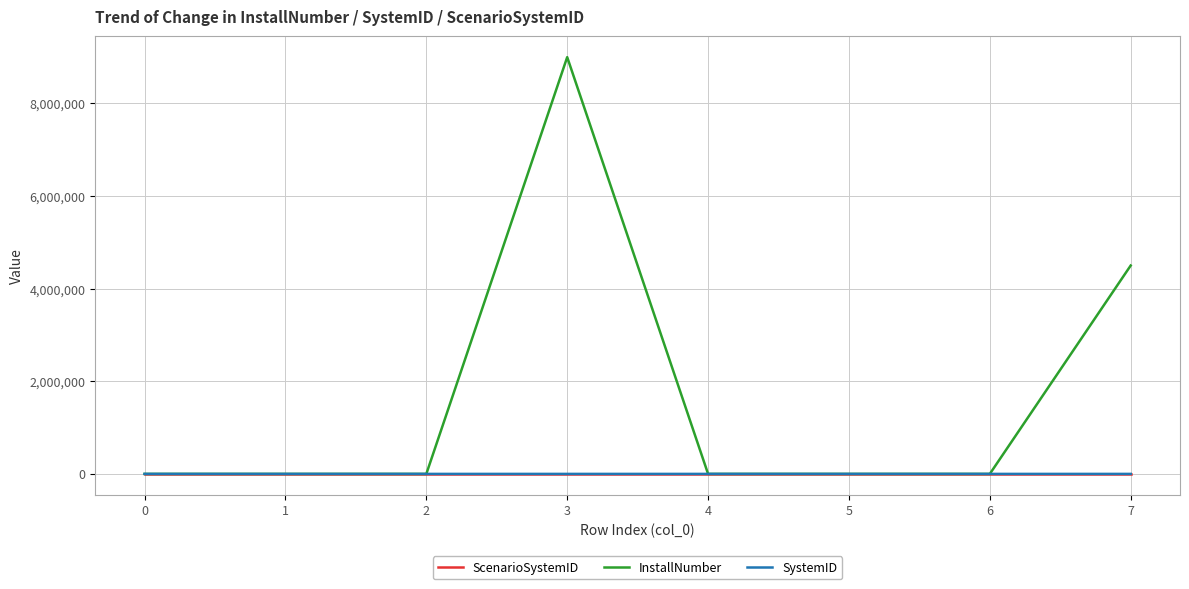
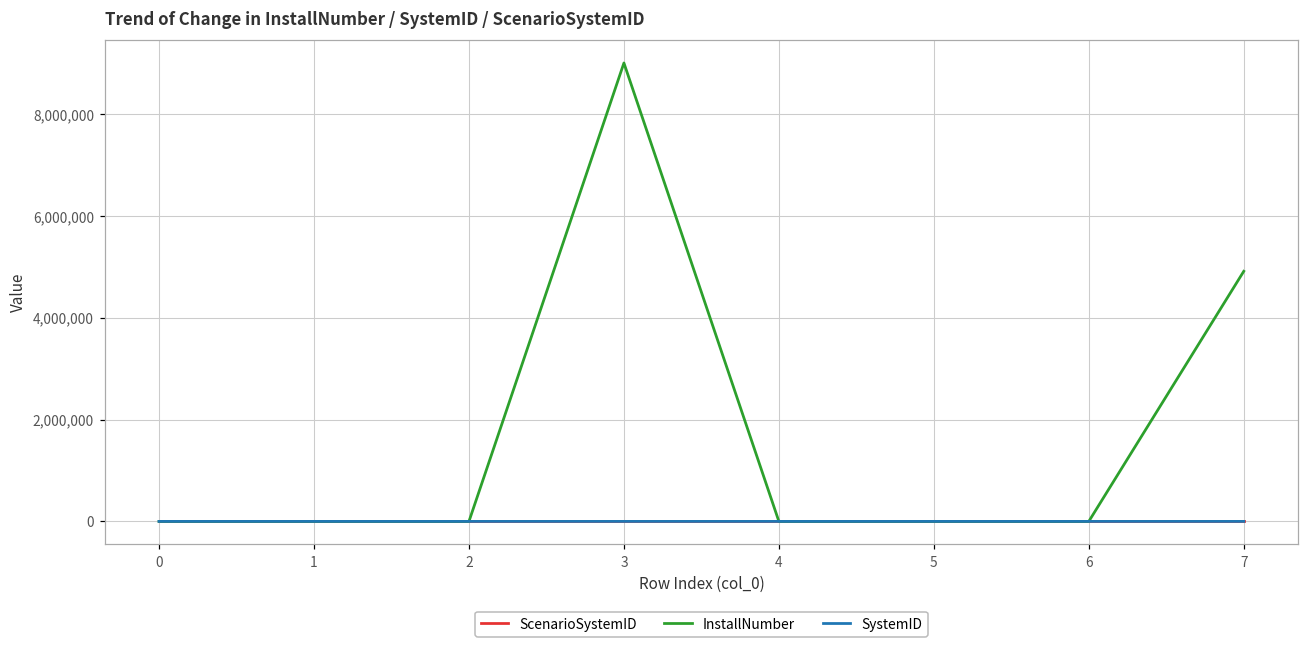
InstallNumber, 7: 4,500,000 -> 4,900,000
